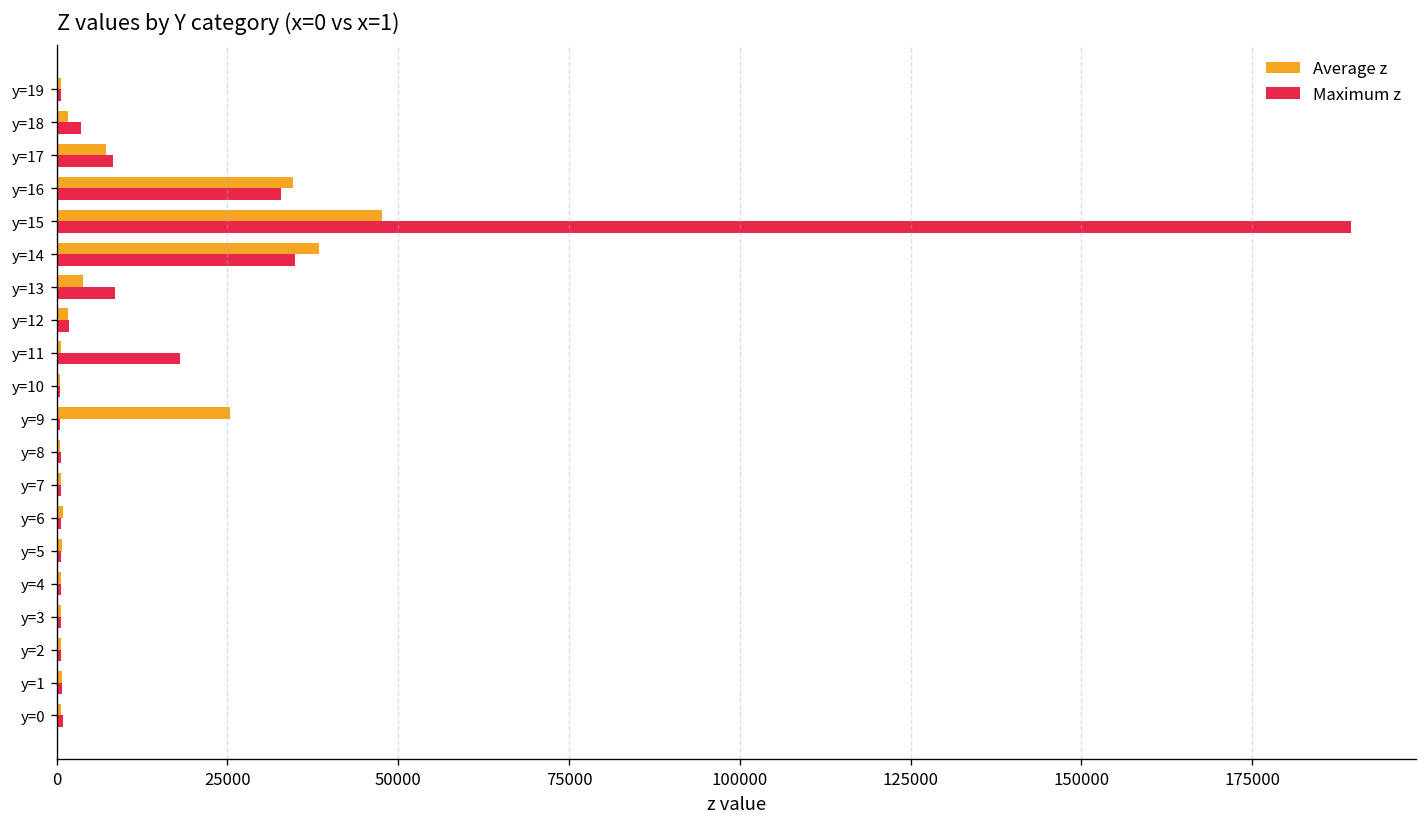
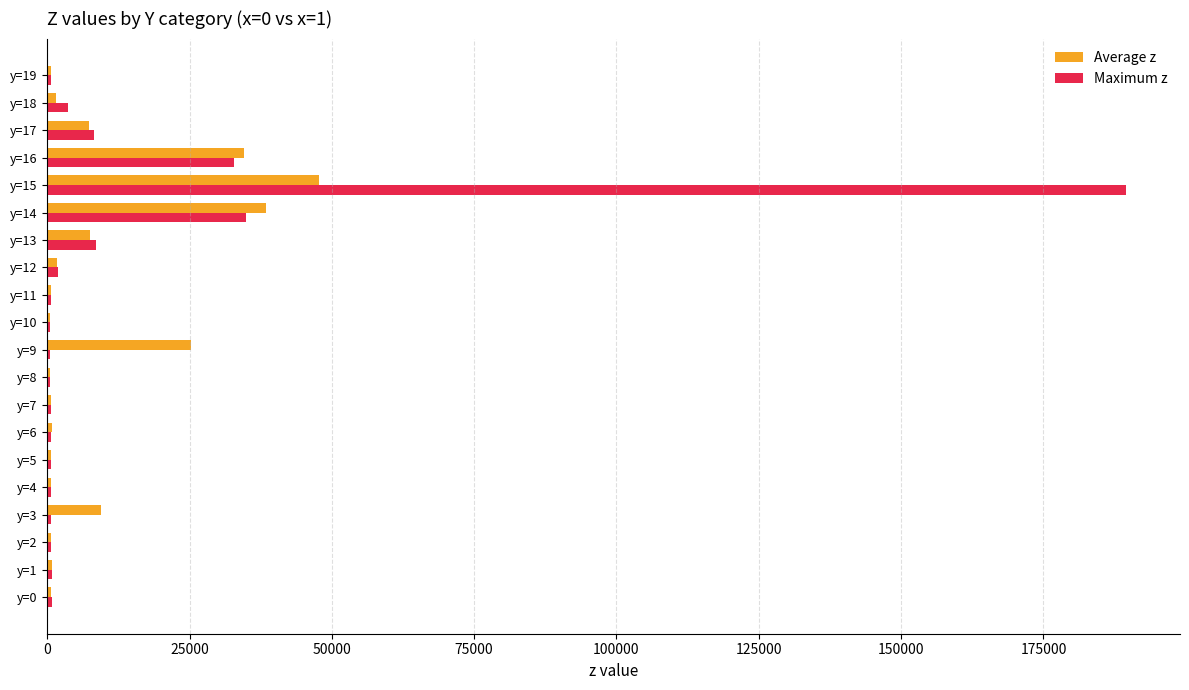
Average z, y=13: 4000 -> 8000
Maximum z, y=11: 18000 -> 1000
Average z, y=3: 1000 -> 9000
